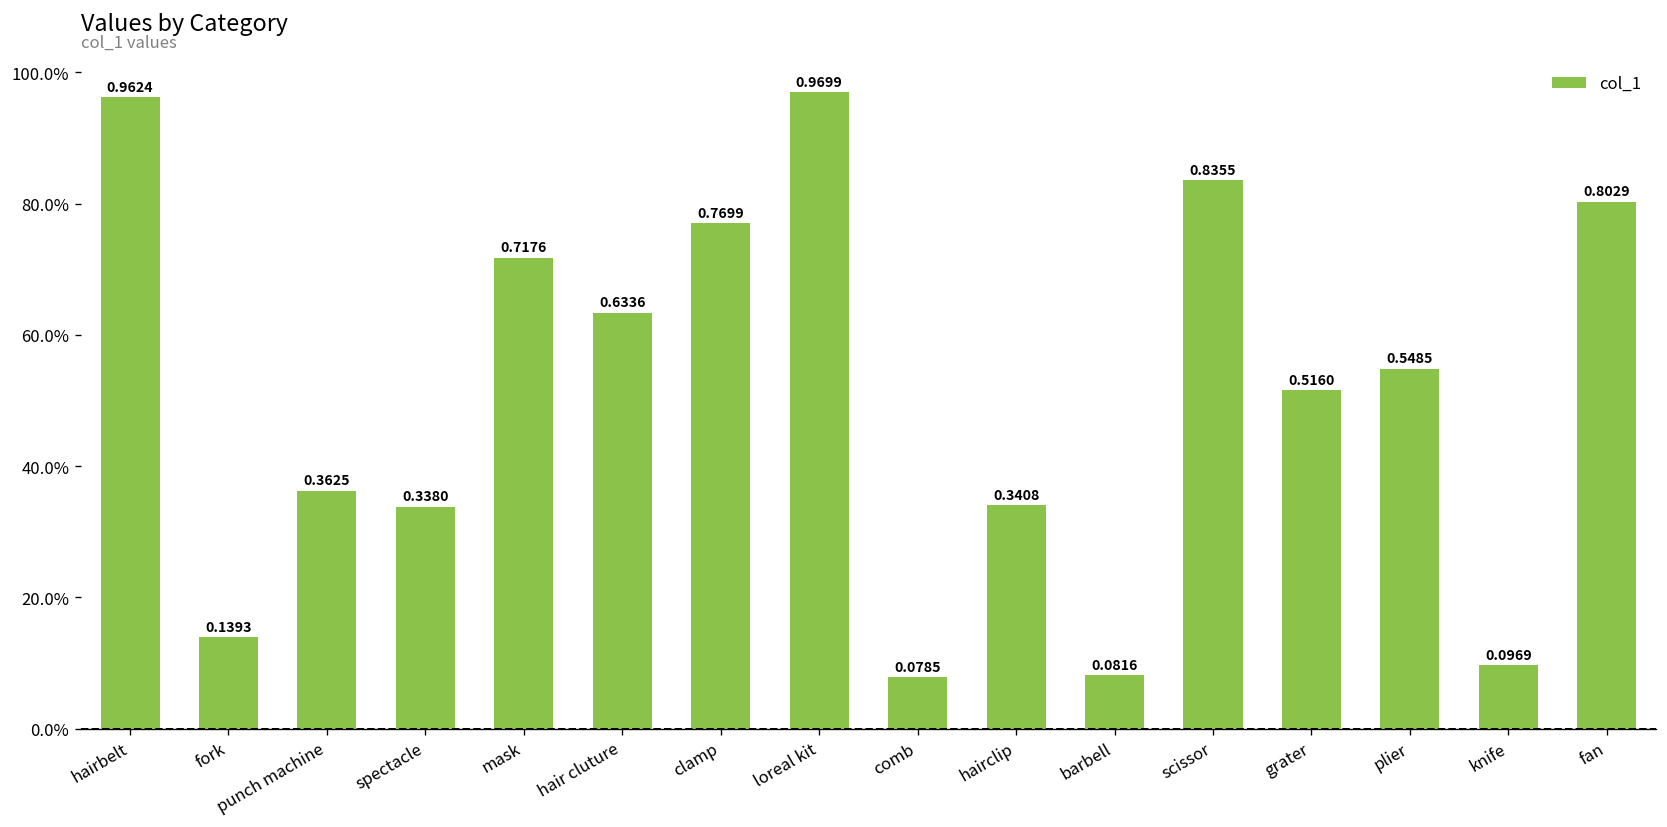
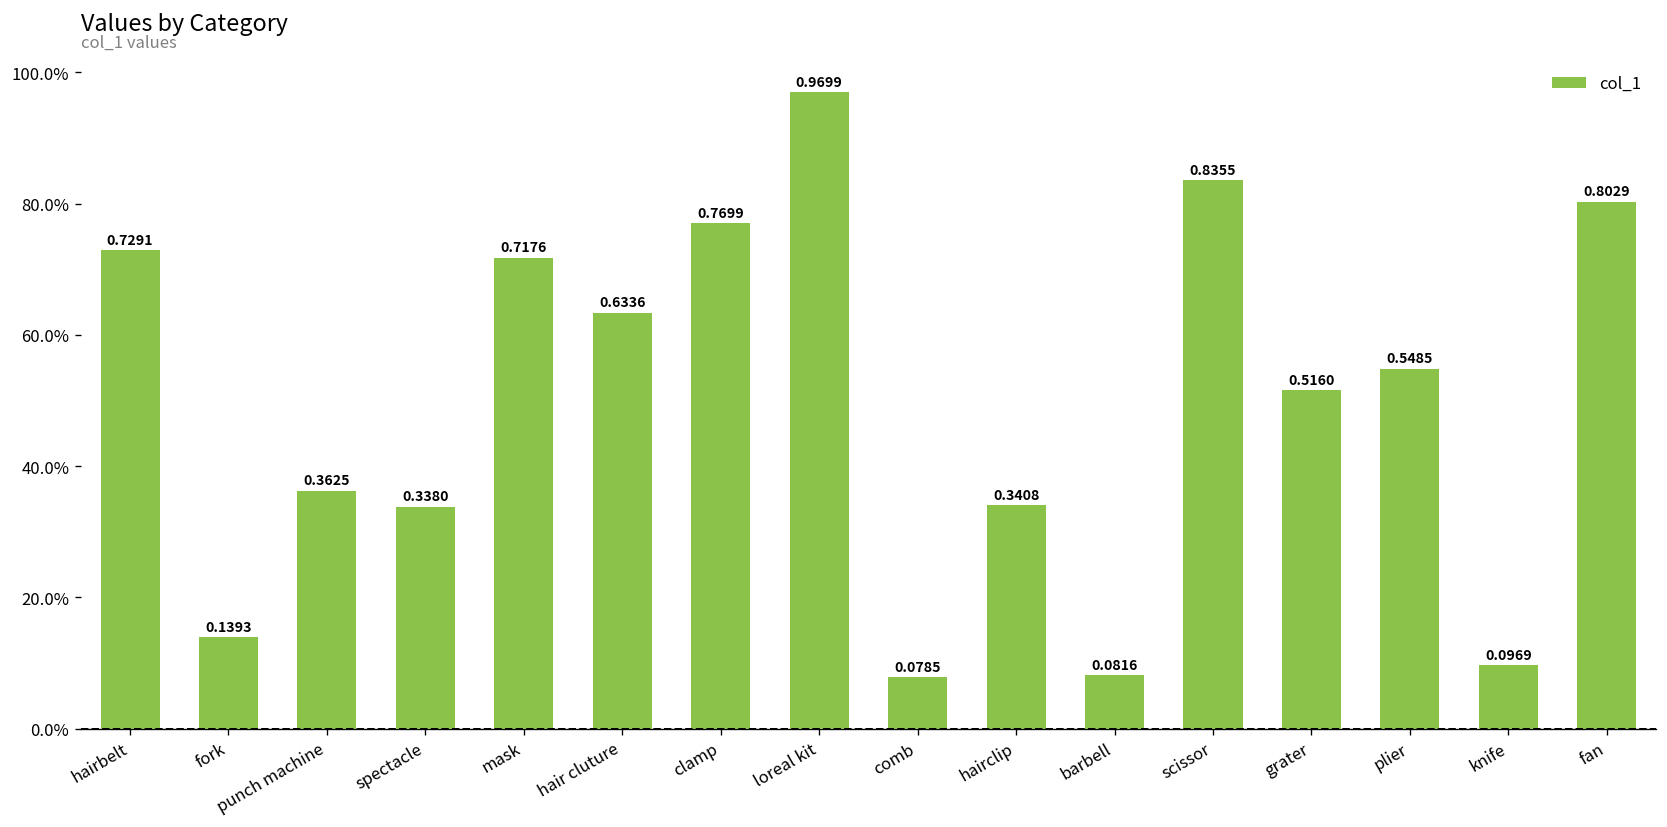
hairbelt: 0.9624 -> 0.7291
